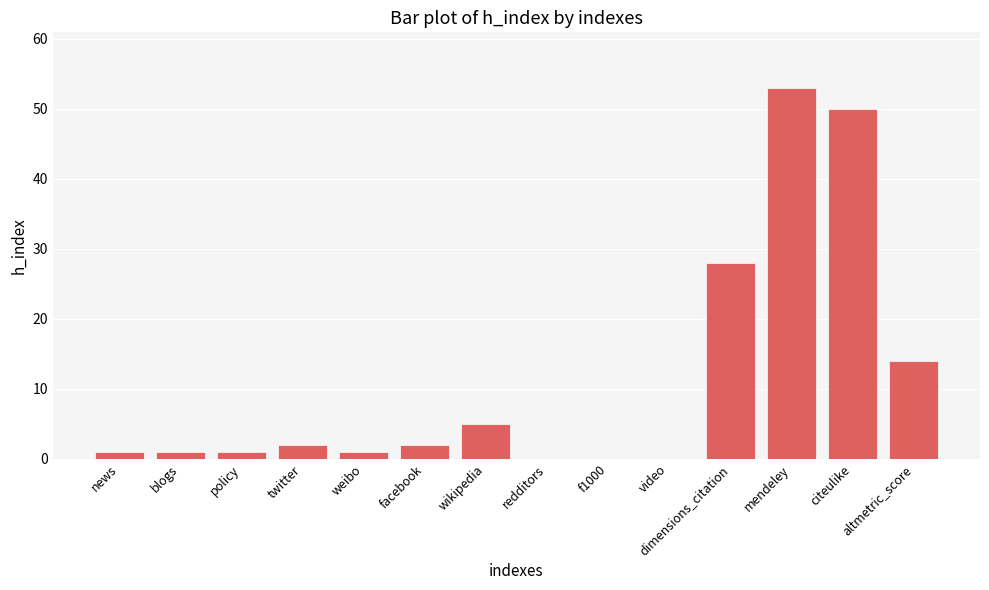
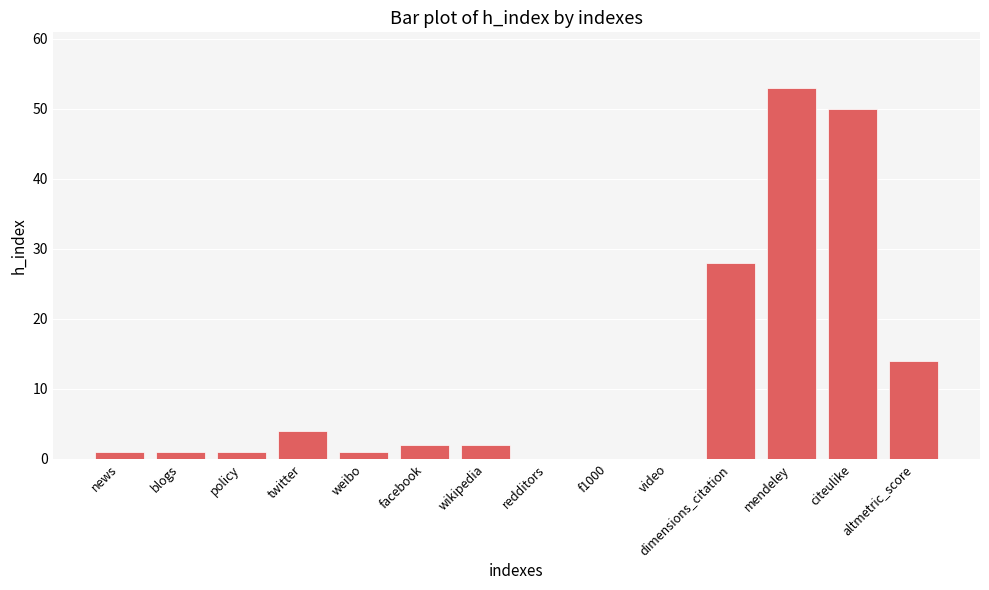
twitter: 2 -> 4
wikipedia: 5 -> 2
